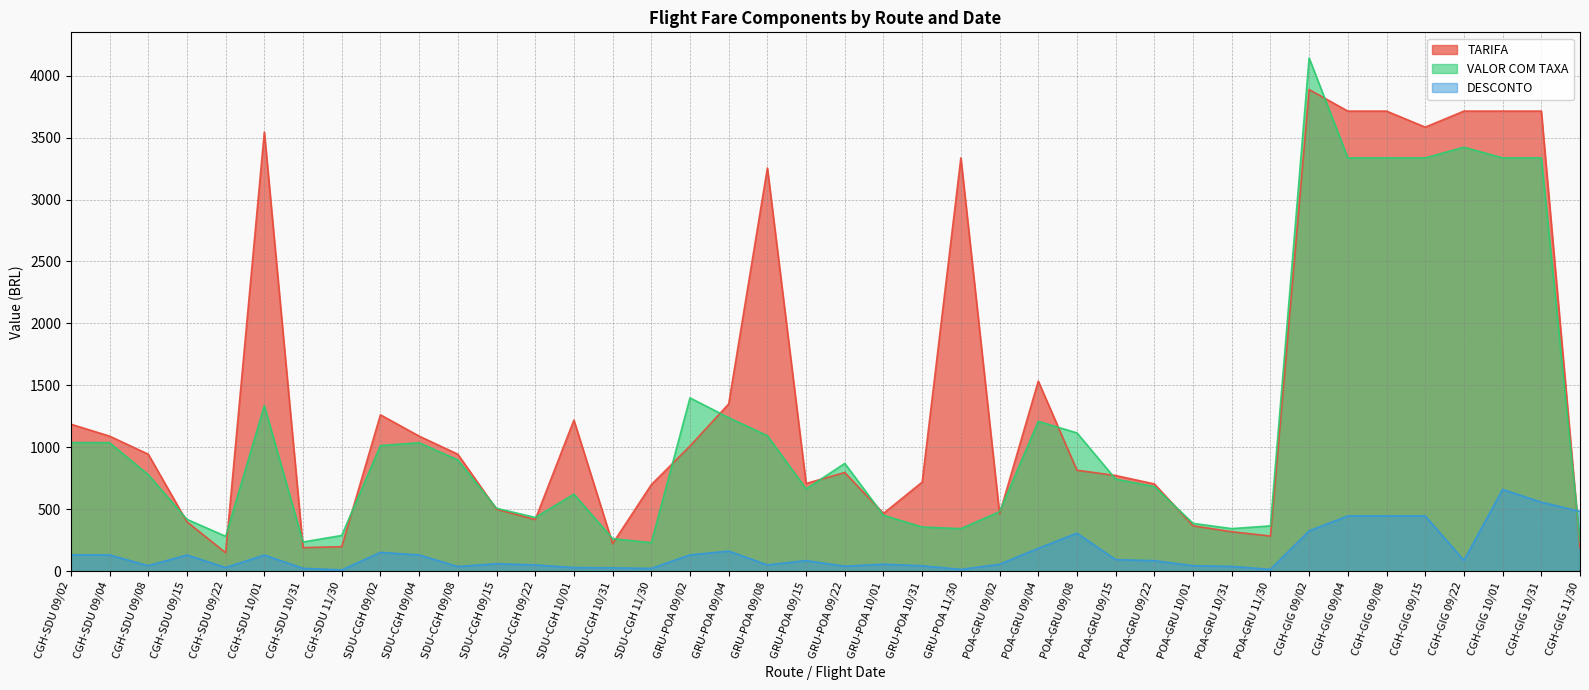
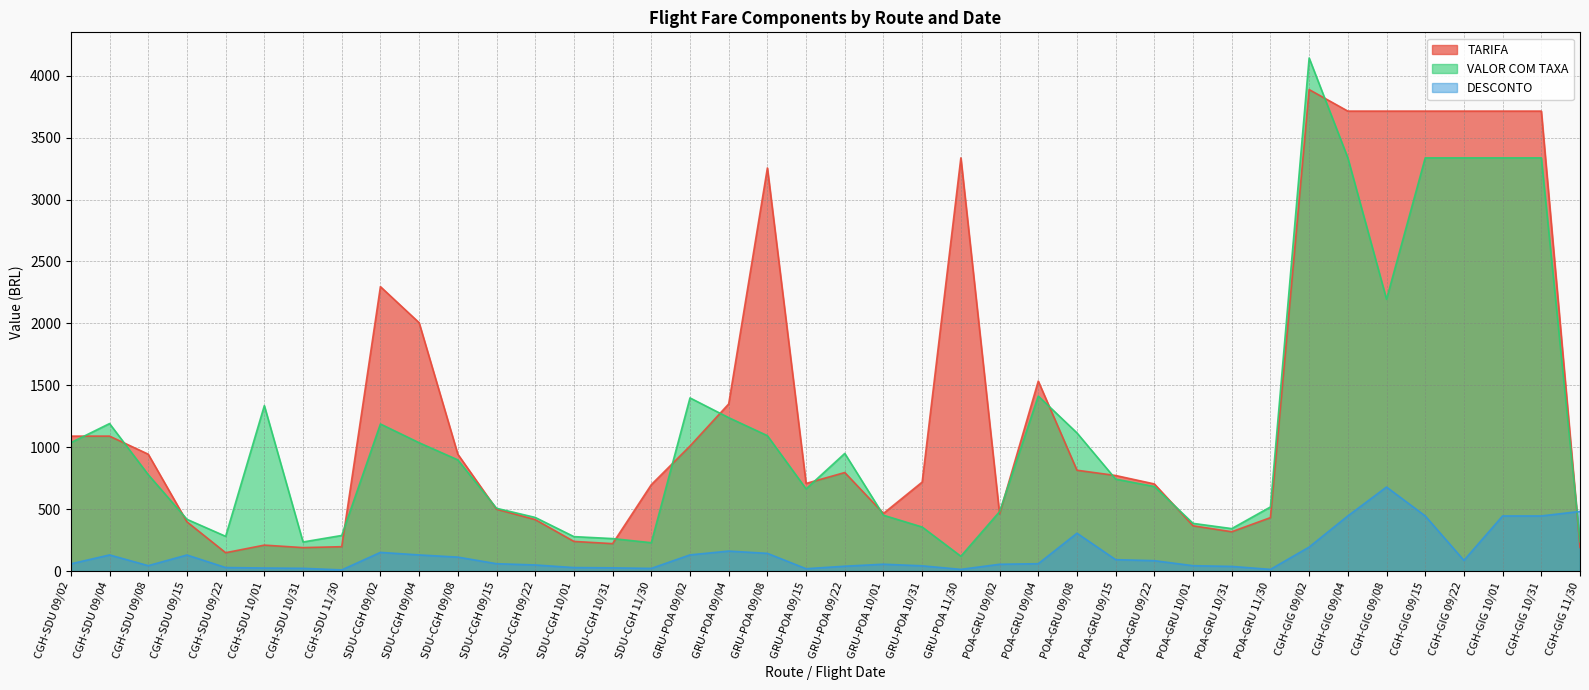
TARIFA, CGH-SDU 09/02: 1190 -> 1090
DESCONTO, CGH-SDU 09/02: 130 -> 60
VALOR COM TAXA, CGH-SDU 09/04: 1040 -> 1190
TARIFA, CGH-SDU 10/01: 3540 -> 210
DESCONTO, CGH-SDU 10/01: 130 -> 30
TARIFA, SDU-CGH 09/02: 1260 -> 2300
VALOR COM TAXA, SDU-CGH 09/02: 1010 -> 1190
TARIFA, SDU-CGH 09/04: 1090 -> 2010
DESCONTO, SDU-CGH 09/08: 40 -> 110
TARIFA, SDU-CGH 10/01: 1220 -> 240
VALOR COM TAXA, SDU-CGH 10/01: 620 -> 280
DESCONTO, GRU-POA 09/08: 50 -> 140
DESCONTO, GRU-POA 09/15: 80 -> 20
VALOR COM TAXA, GRU-POA 09/22: 870 -> 950
VALOR COM TAXA, GRU-POA 11/30: 340 -> 120
VALOR COM TAXA, POA-GRU 09/04: 1210 -> 1410
DESCONTO, POA-GRU 09/04: 180 -> 60
TARIFA, POA-GRU 11/30: 280 -> 430
VALOR COM TAXA, POA-GRU 11/30: 370 -> 520
DESCONTO, CGH-GIG 09/02: 330 -> 190
VALOR COM TAXA, CGH-GIG 09/08: 3340 -> 2190
DESCONTO, CGH-GIG 09/08: 450 -> 680
TARIFA, CGH-GIG 09/15: 3580 -> 3710
VALOR COM TAXA, CGH-GIG 09/22: 3420 -> 3340
DESCONTO, CGH-GIG 10/01: 660 -> 450
DESCONTO, CGH-GIG 10/31: 560 -> 450
